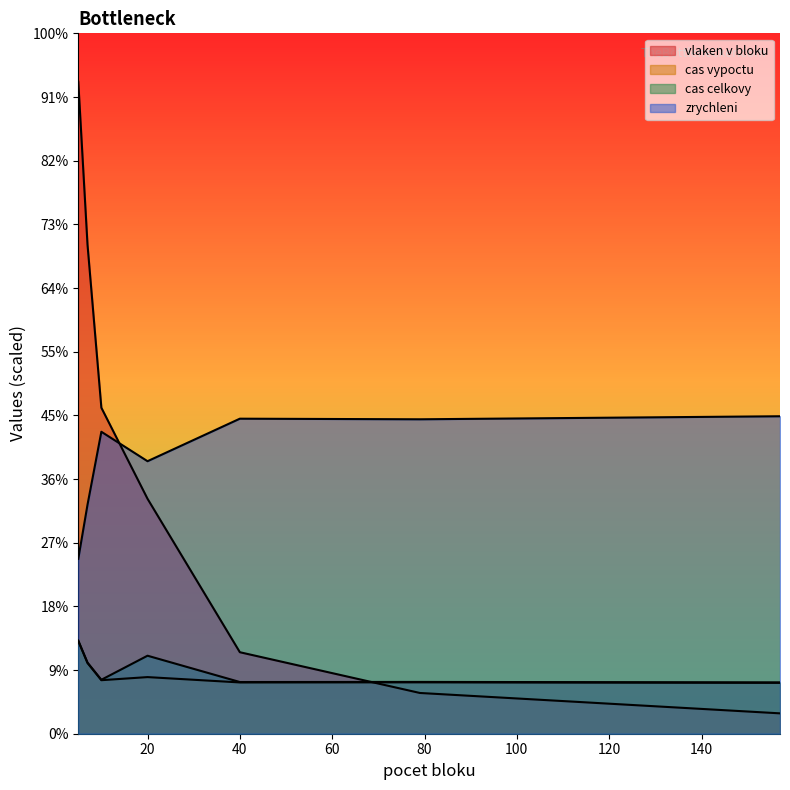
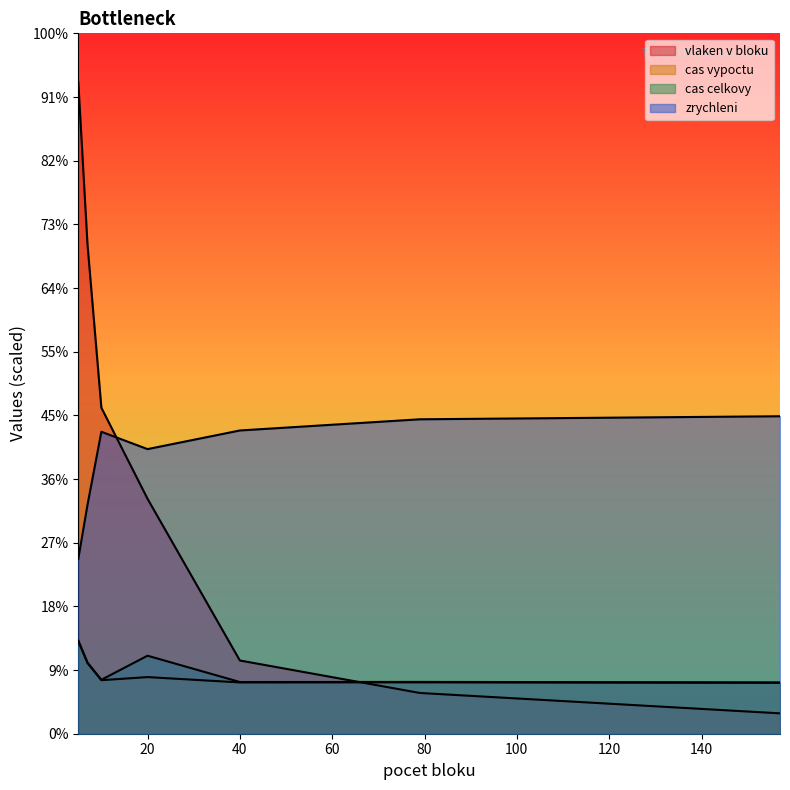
zrychleni, 20: 39% -> 41%
vlaken v bloku, 40: 12% -> 10%
zrychleni, 40: 45% -> 43%
